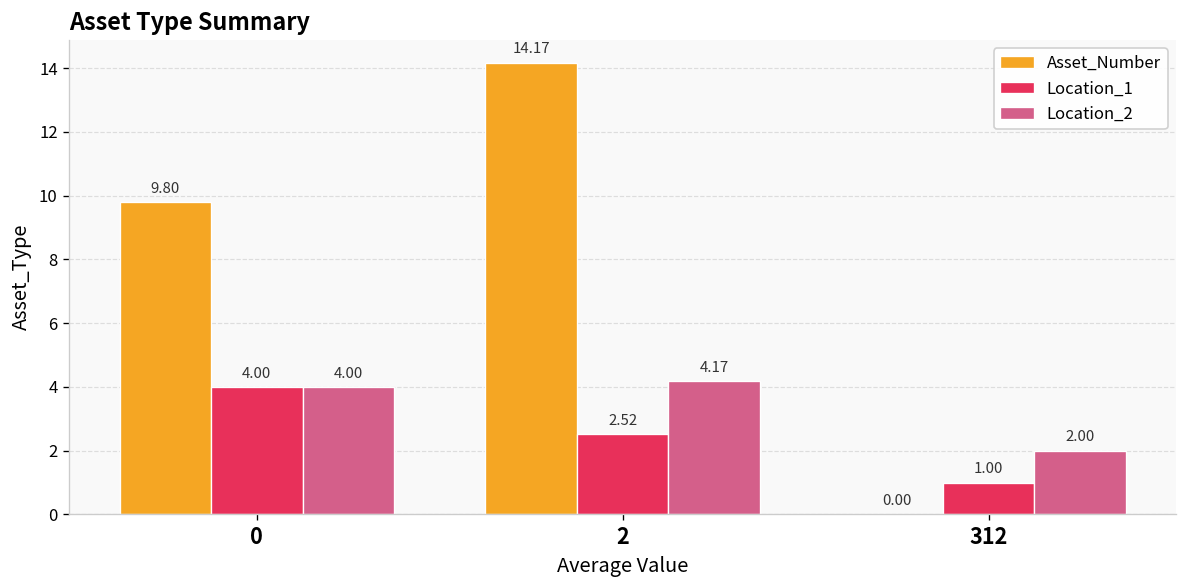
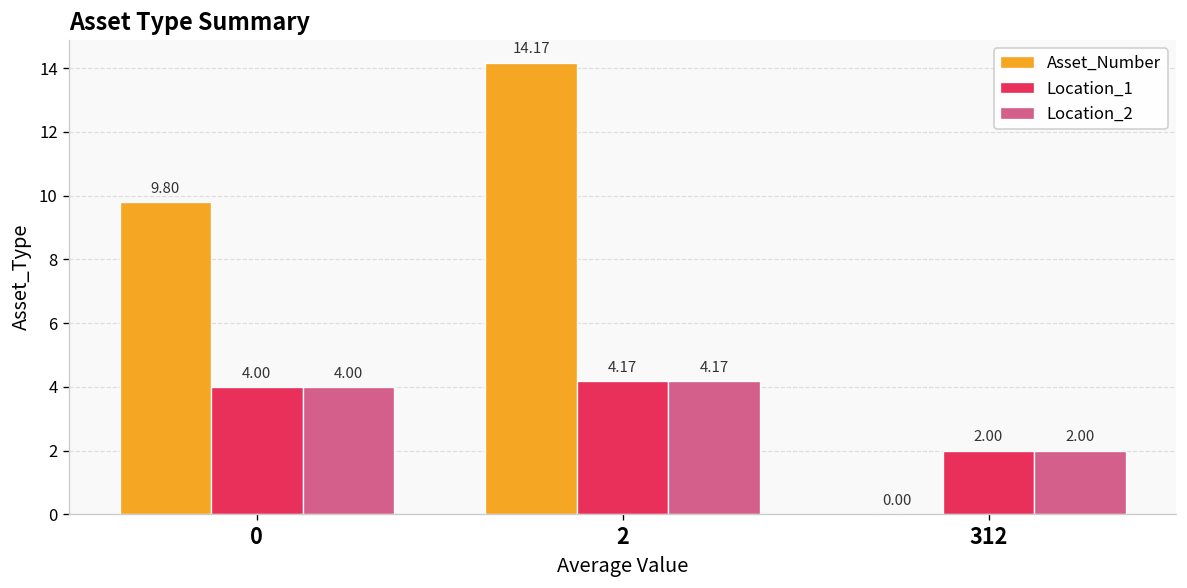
Location_1, 2: 2.52 -> 4.17
Location_1, 312: 1.00 -> 2.00
